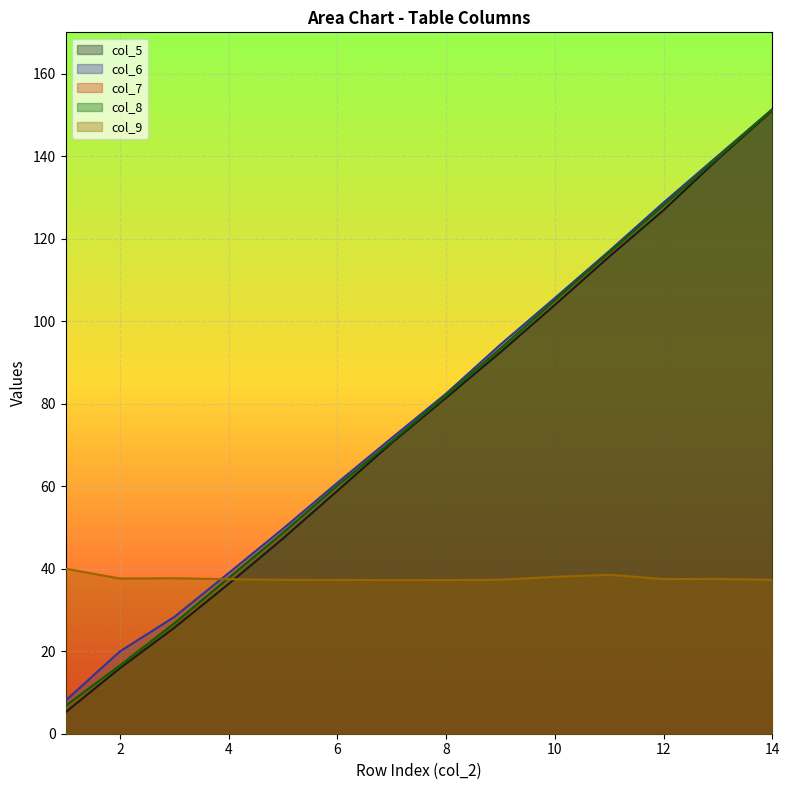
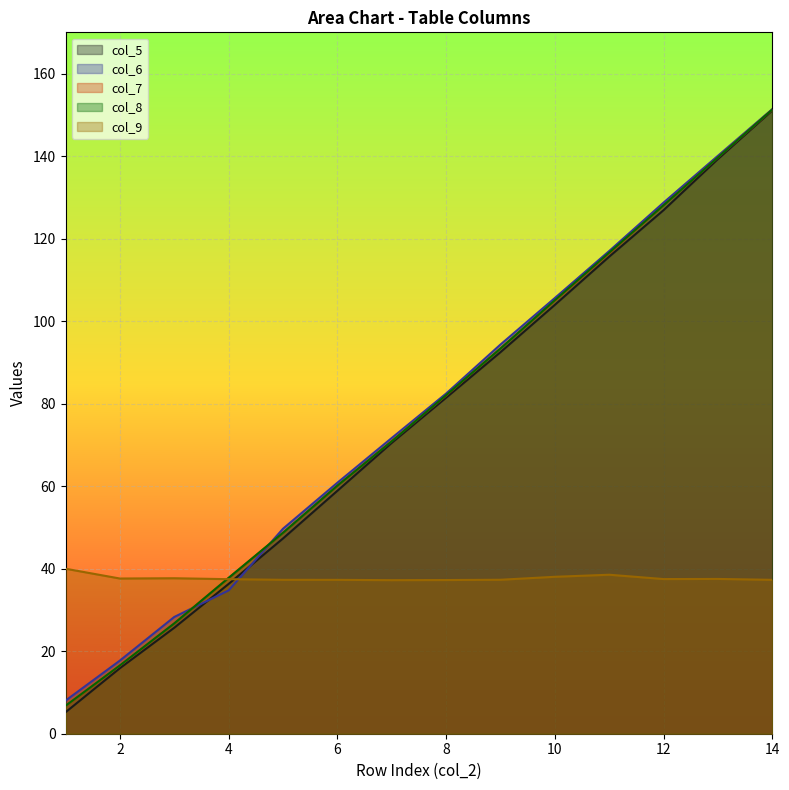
col_6, 2: 20 -> 18
col_6, 4: 39 -> 35
